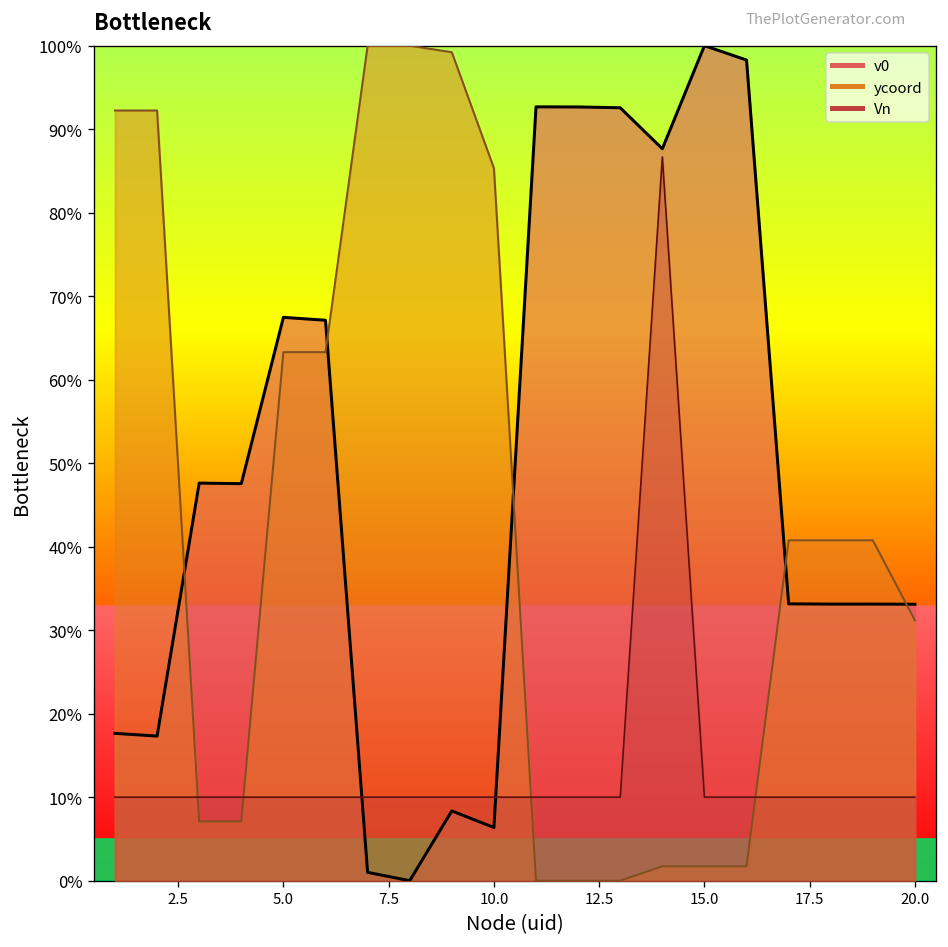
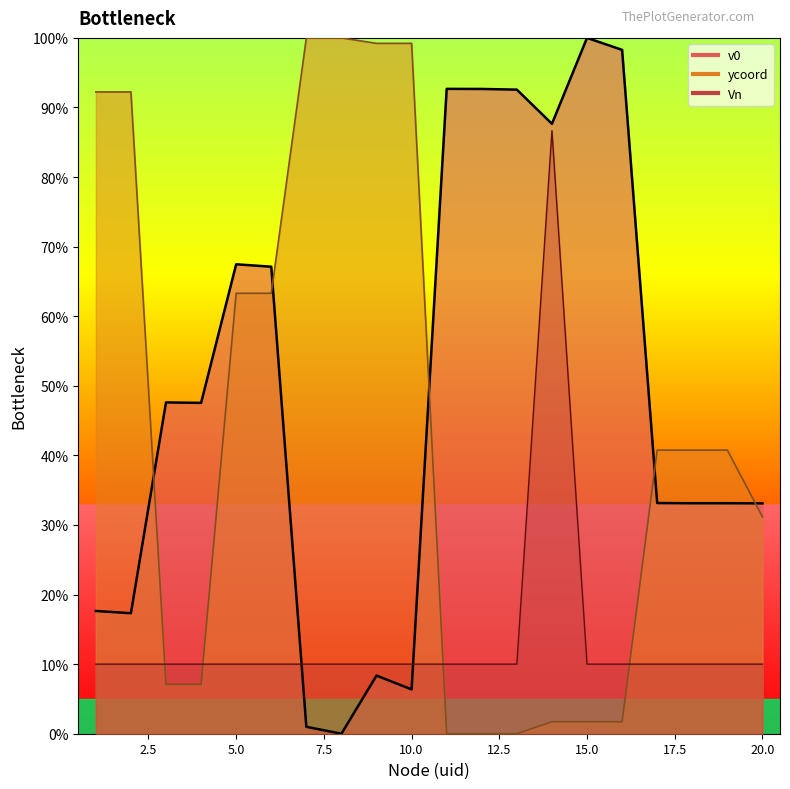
ycoord, 10.0: 85% -> 99%
